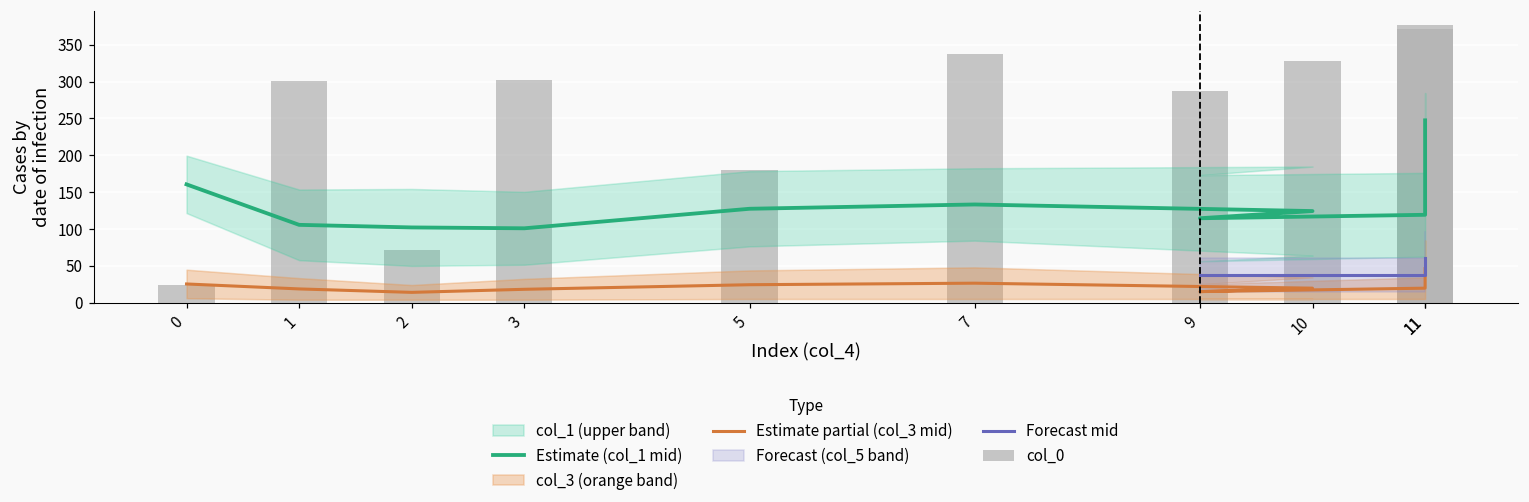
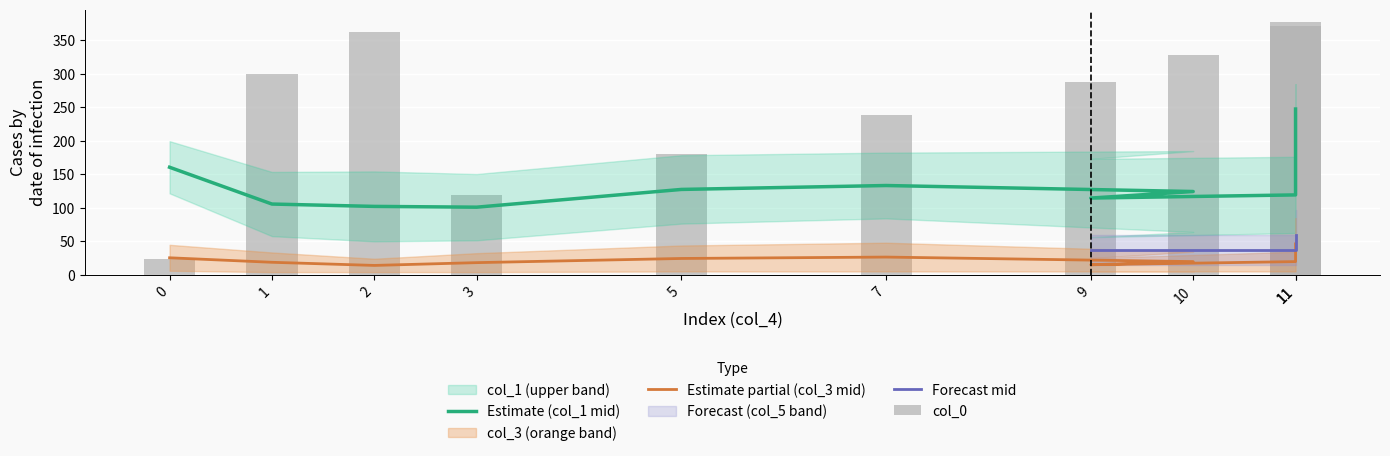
col_0, 2: 70 -> 360
col_0, 3: 300 -> 120
col_0, 7: 340 -> 240
